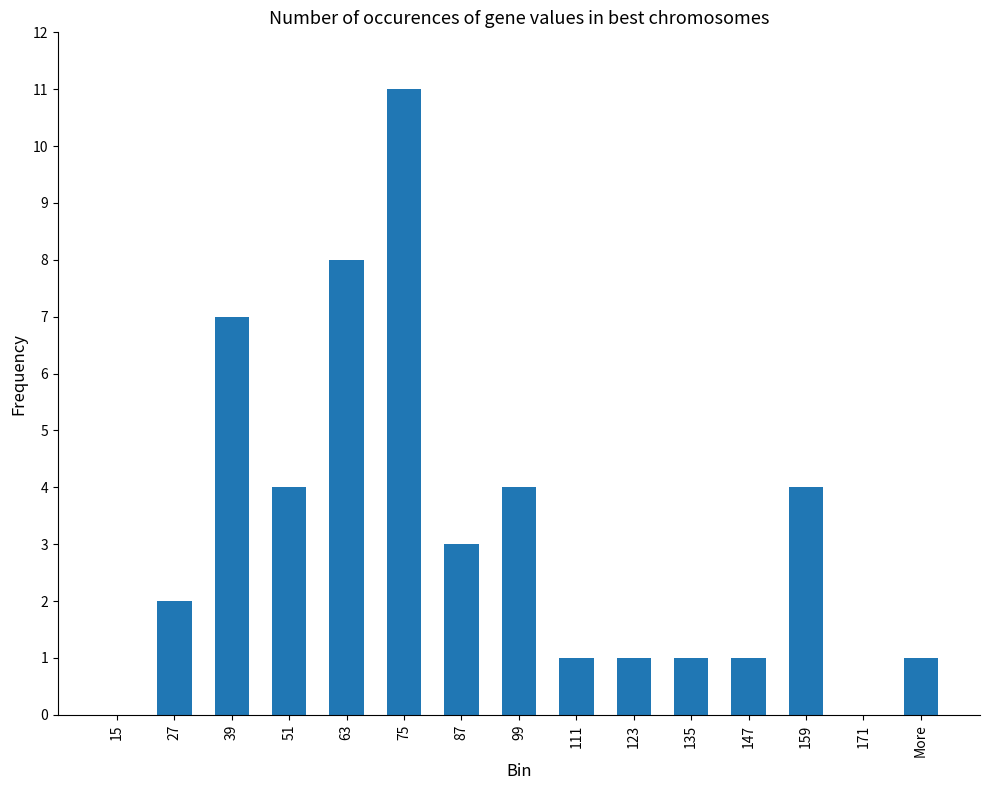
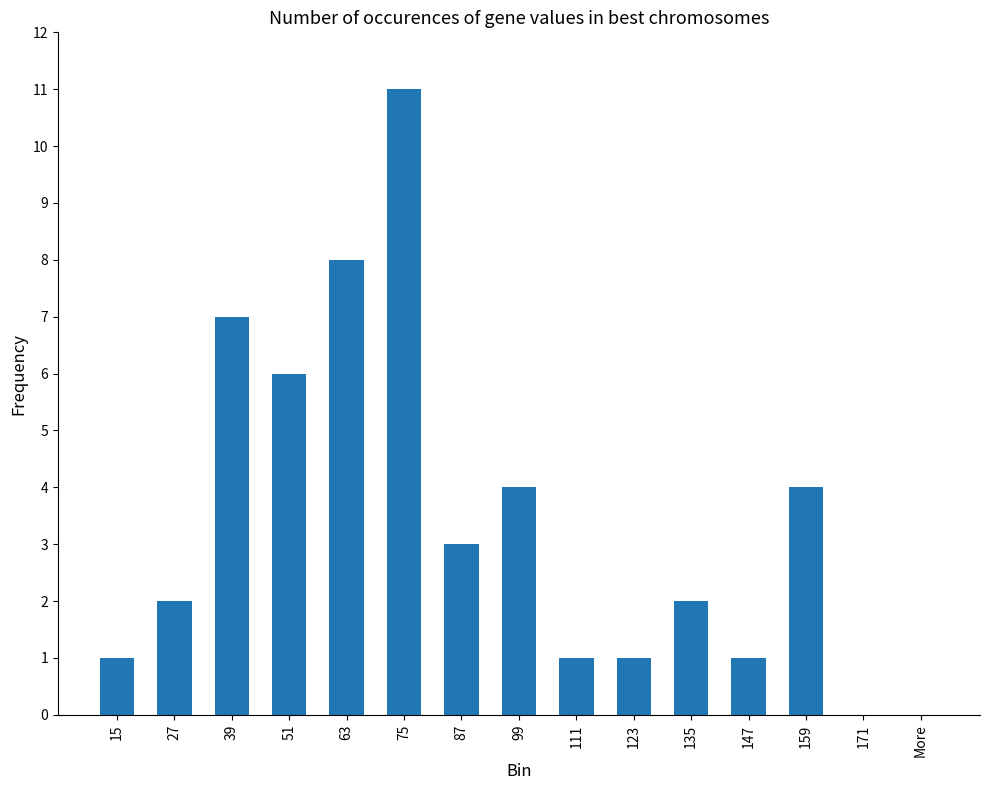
15: 0 -> 1
51: 4 -> 6
135: 1 -> 2
More: 1 -> 0
